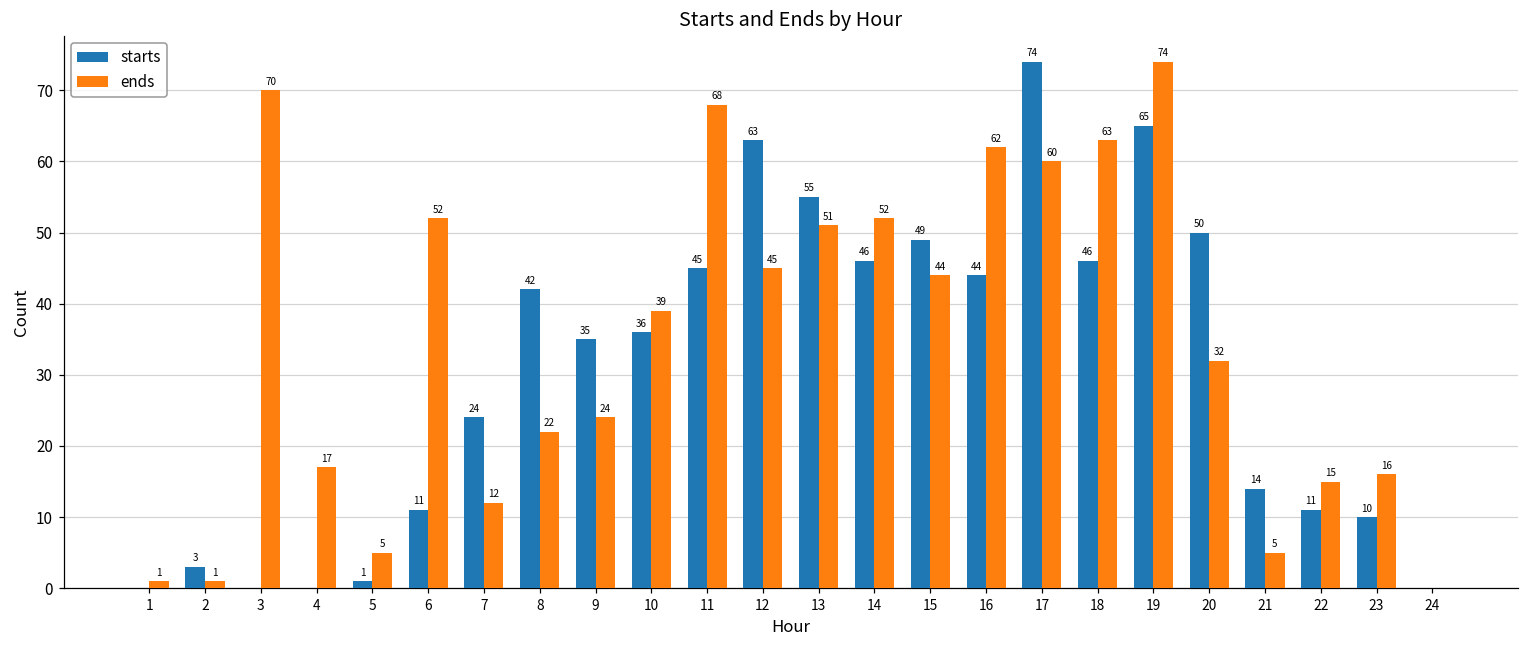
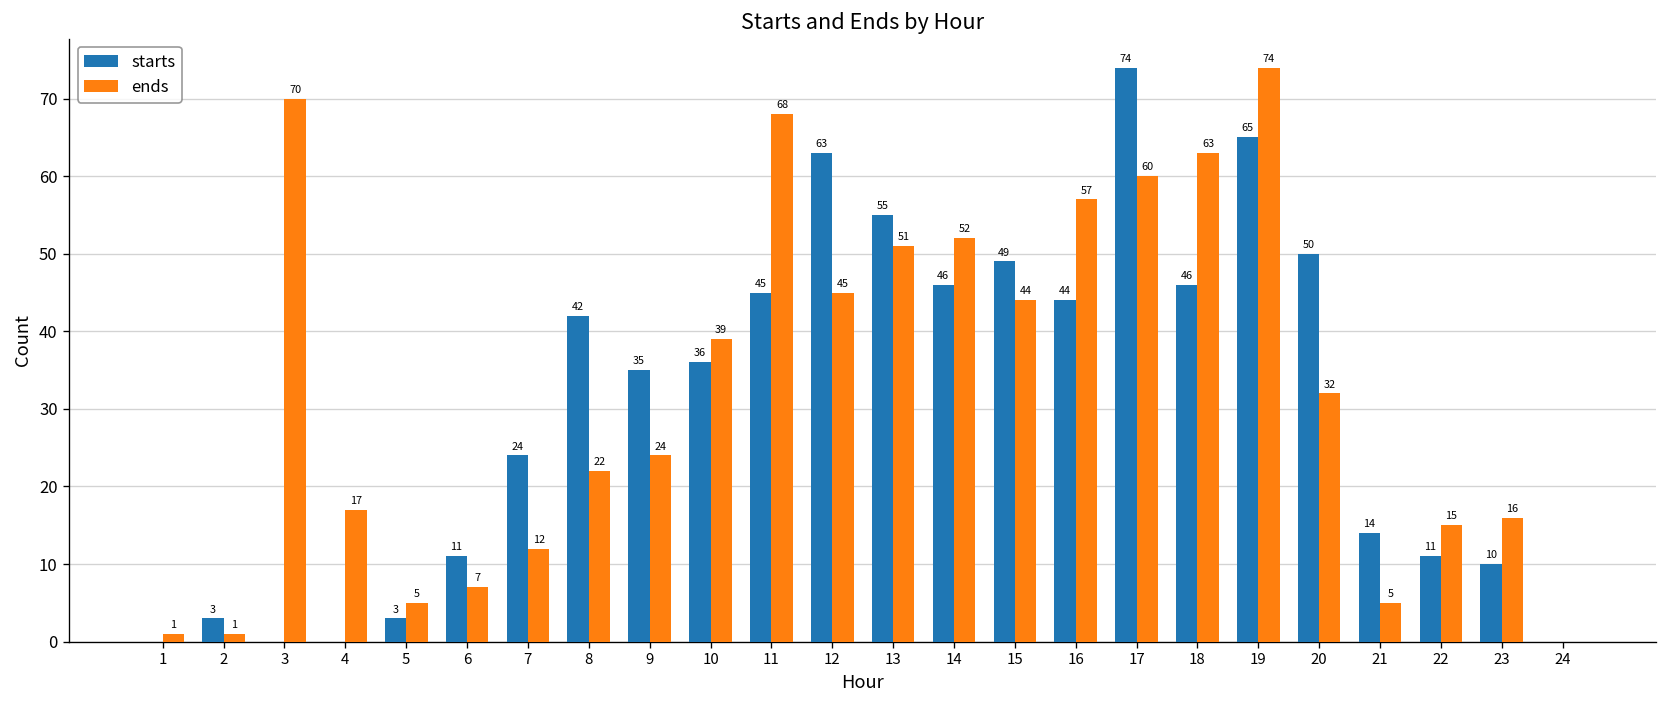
starts, 5: 1 -> 3
ends, 6: 52 -> 7
ends, 16: 62 -> 57
